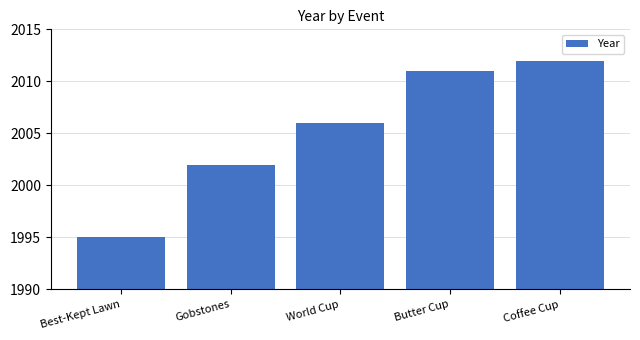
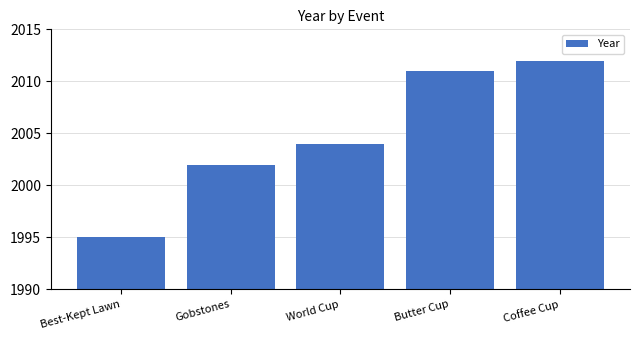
World Cup: 2006 -> 2004
